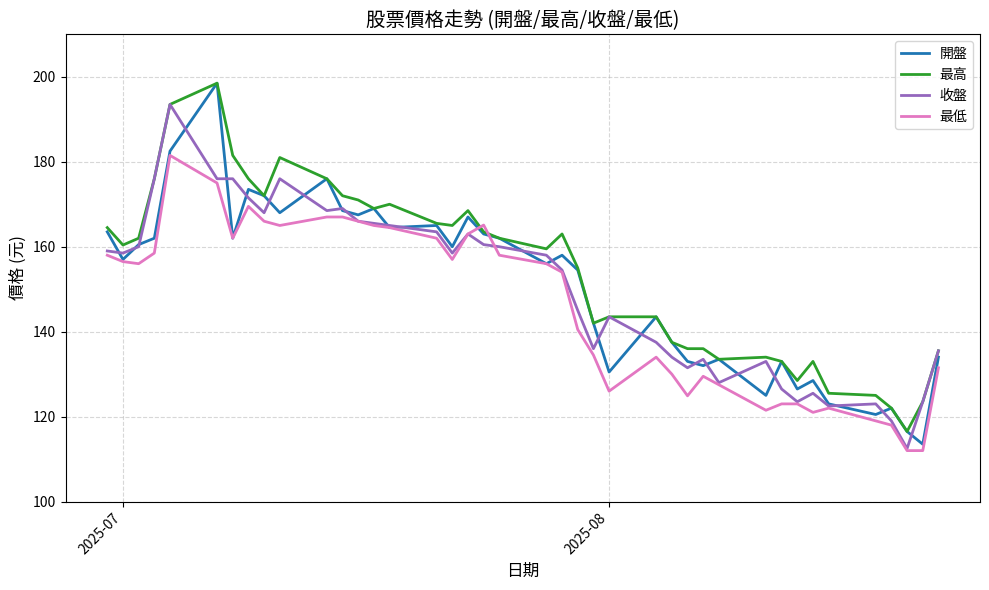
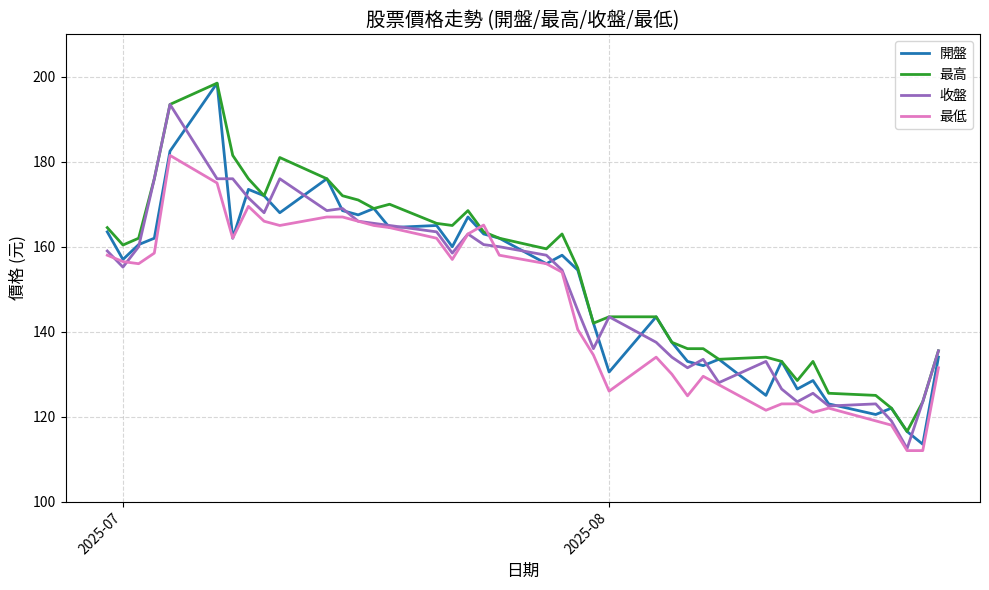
收盤, 2025-07: 159 -> 155
